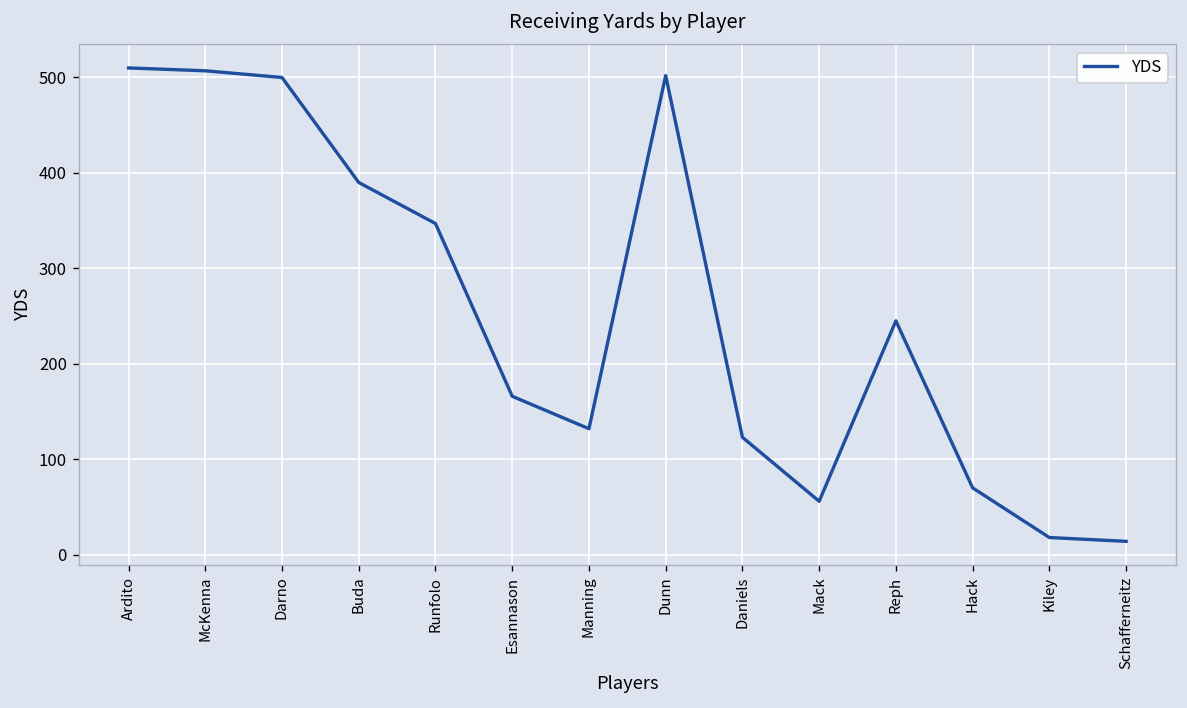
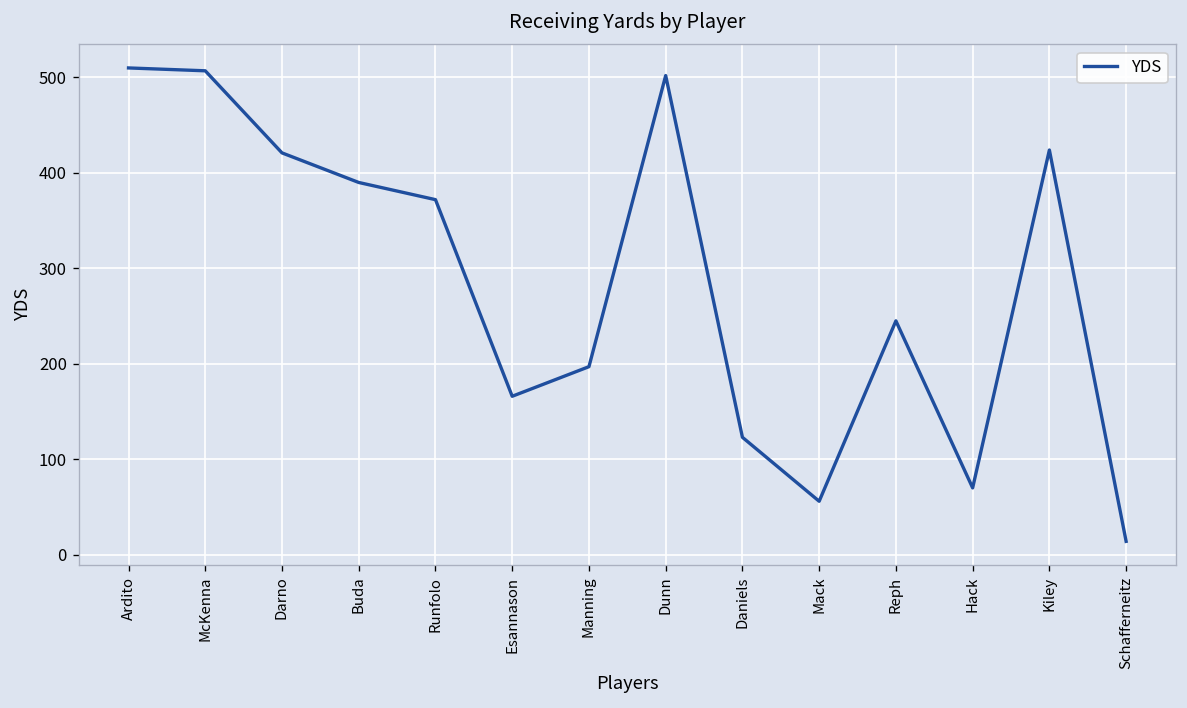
Darno: 500 -> 420
Runfolo: 350 -> 370
Manning: 130 -> 200
Kiley: 20 -> 420
